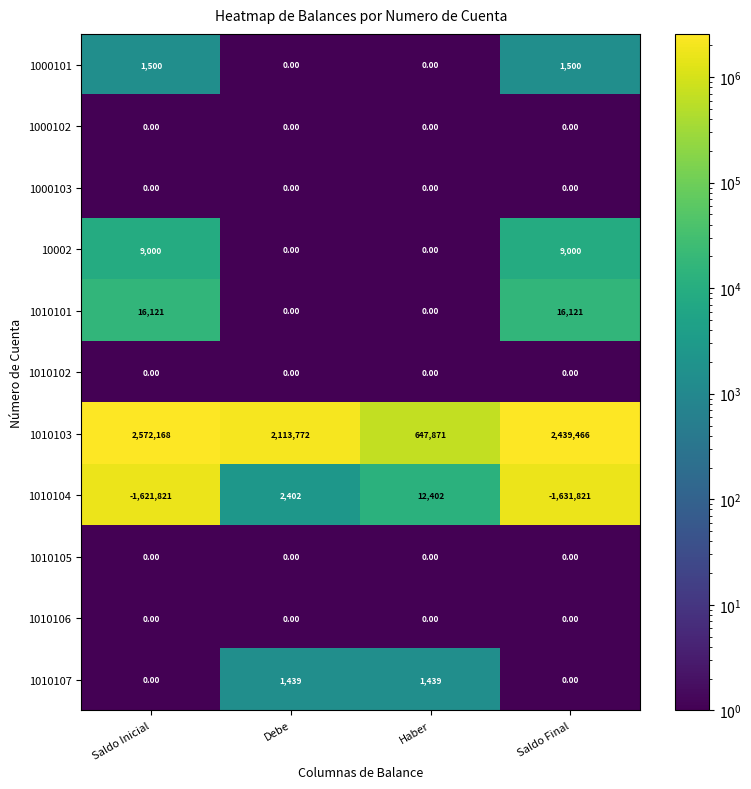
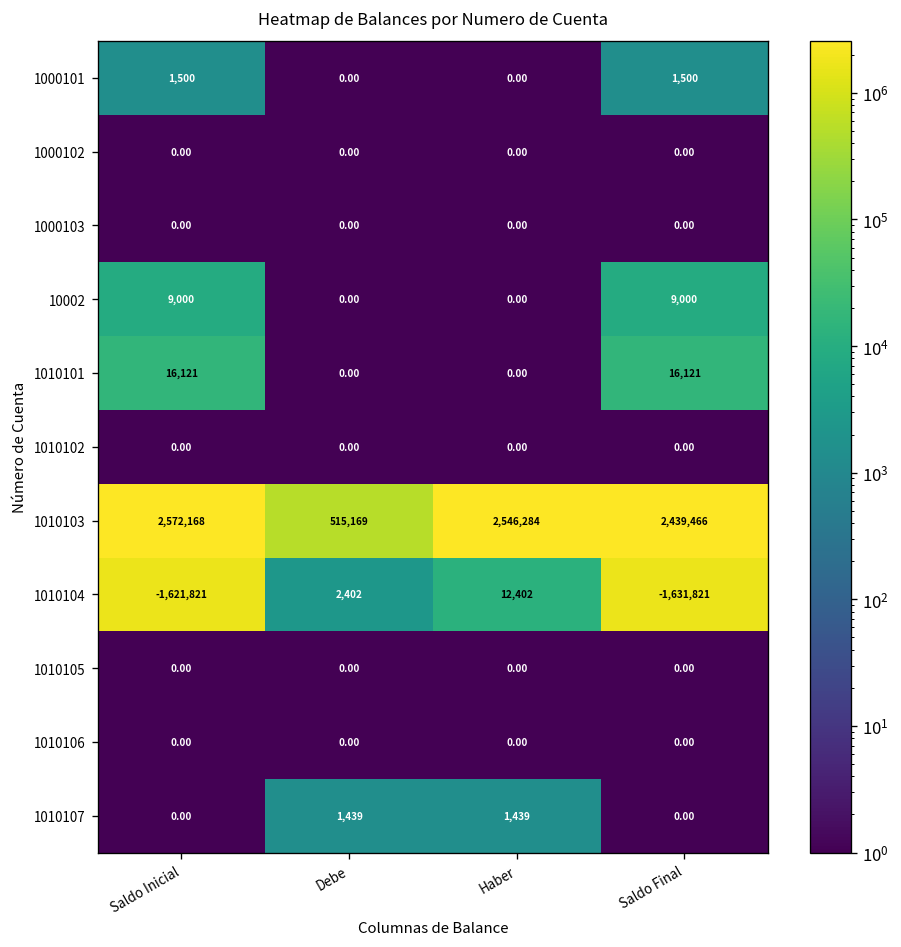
1010103, Debe: 2,113,772 -> 515,169
1010103, Haber: 647,871 -> 2,546,284
